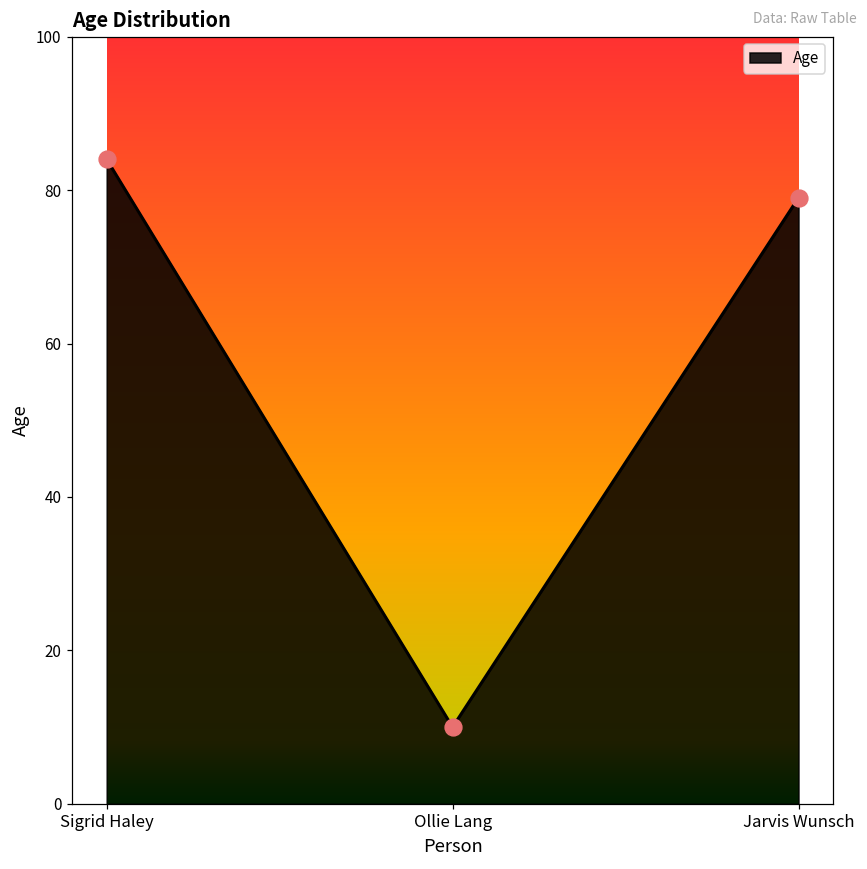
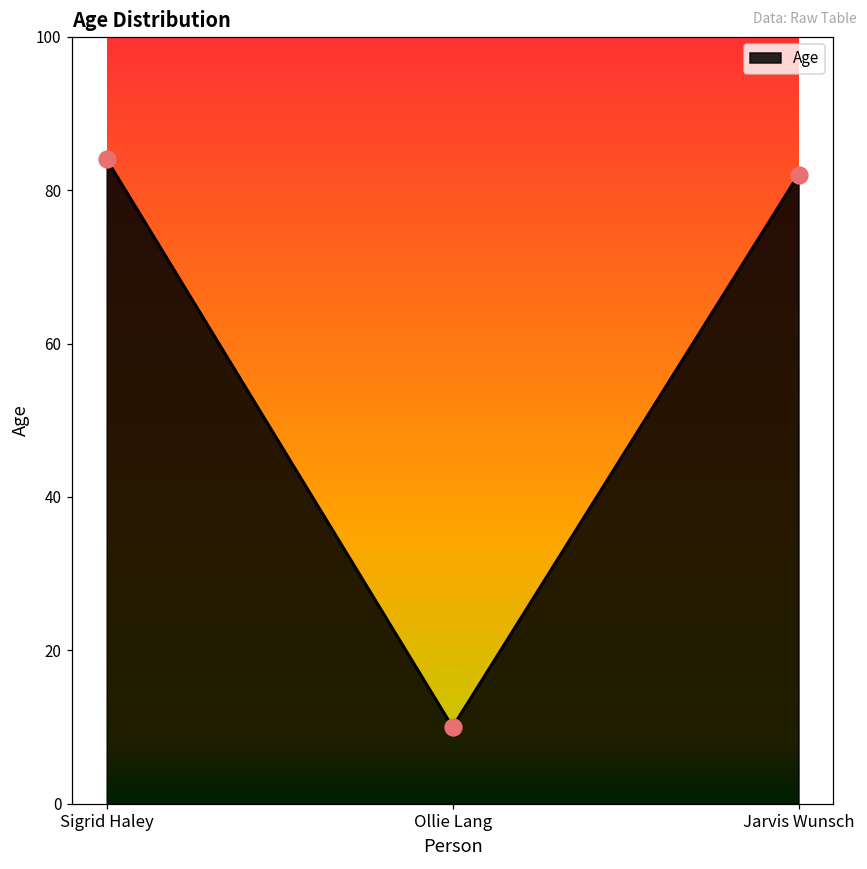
Jarvis Wunsch: 79 -> 82
